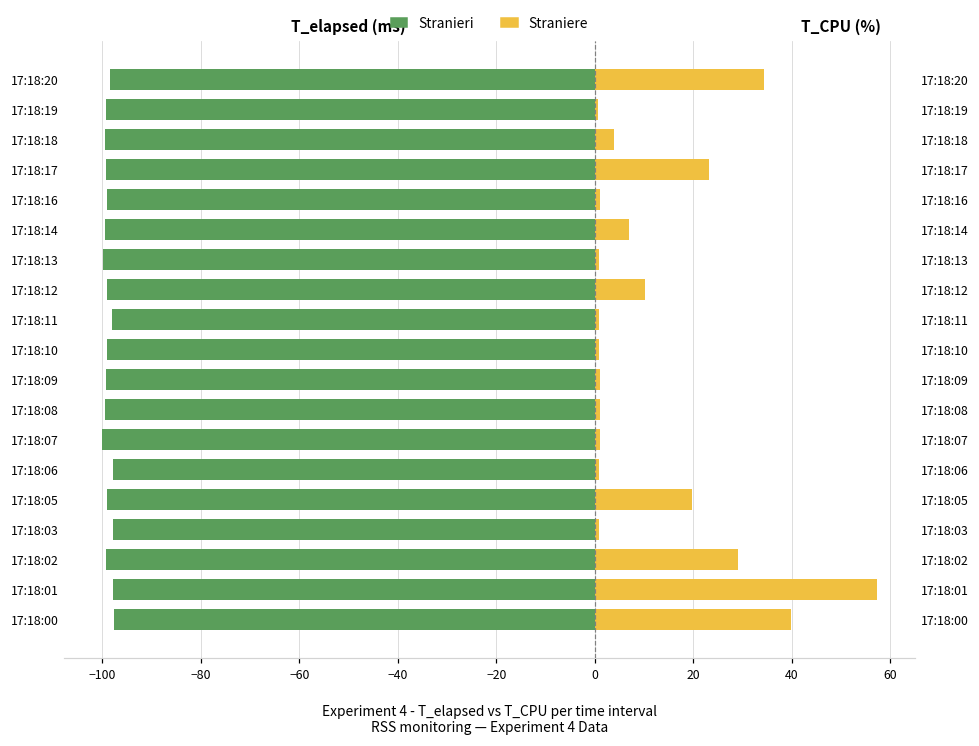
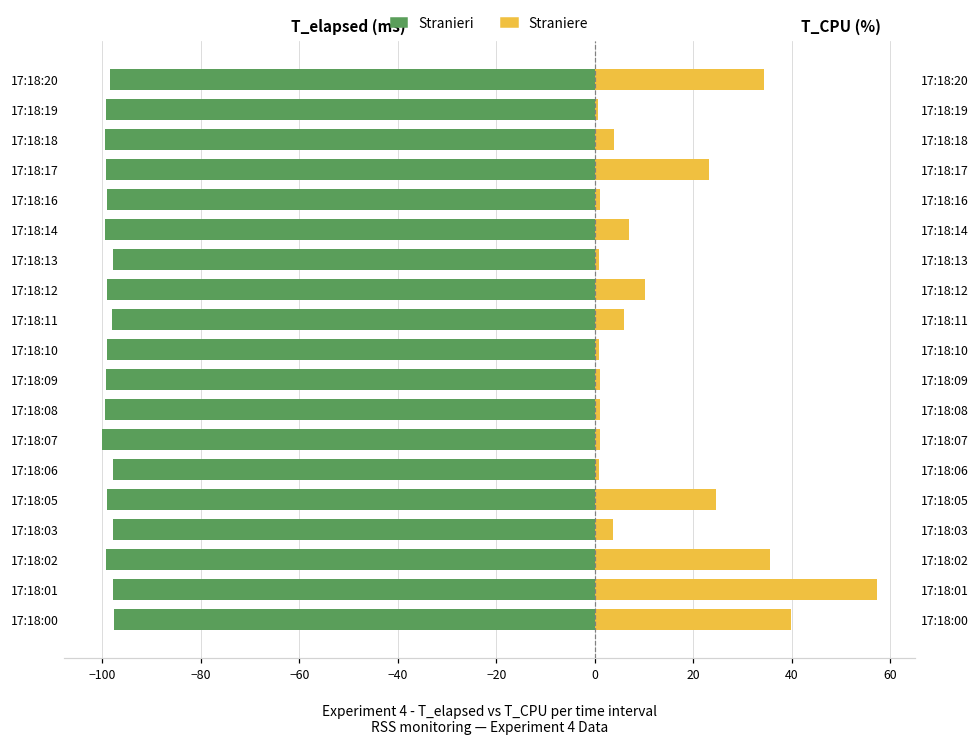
Stranieri, 17:18:13: -100 -> -98
Straniere, 17:18:11: 1 -> 6
Straniere, 17:18:05: 20 -> 25
Straniere, 17:18:03: 1 -> 4
Straniere, 17:18:02: 29 -> 35
